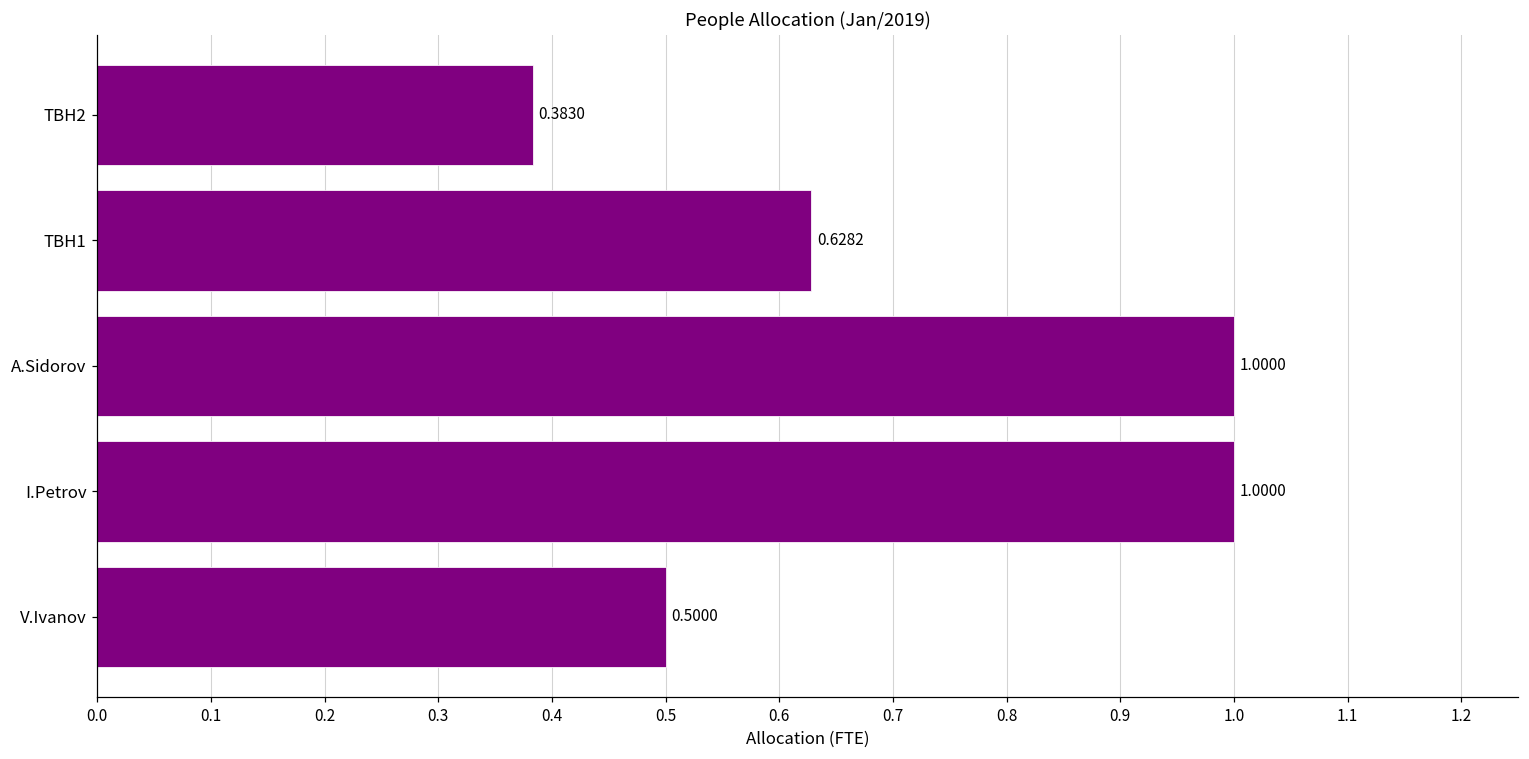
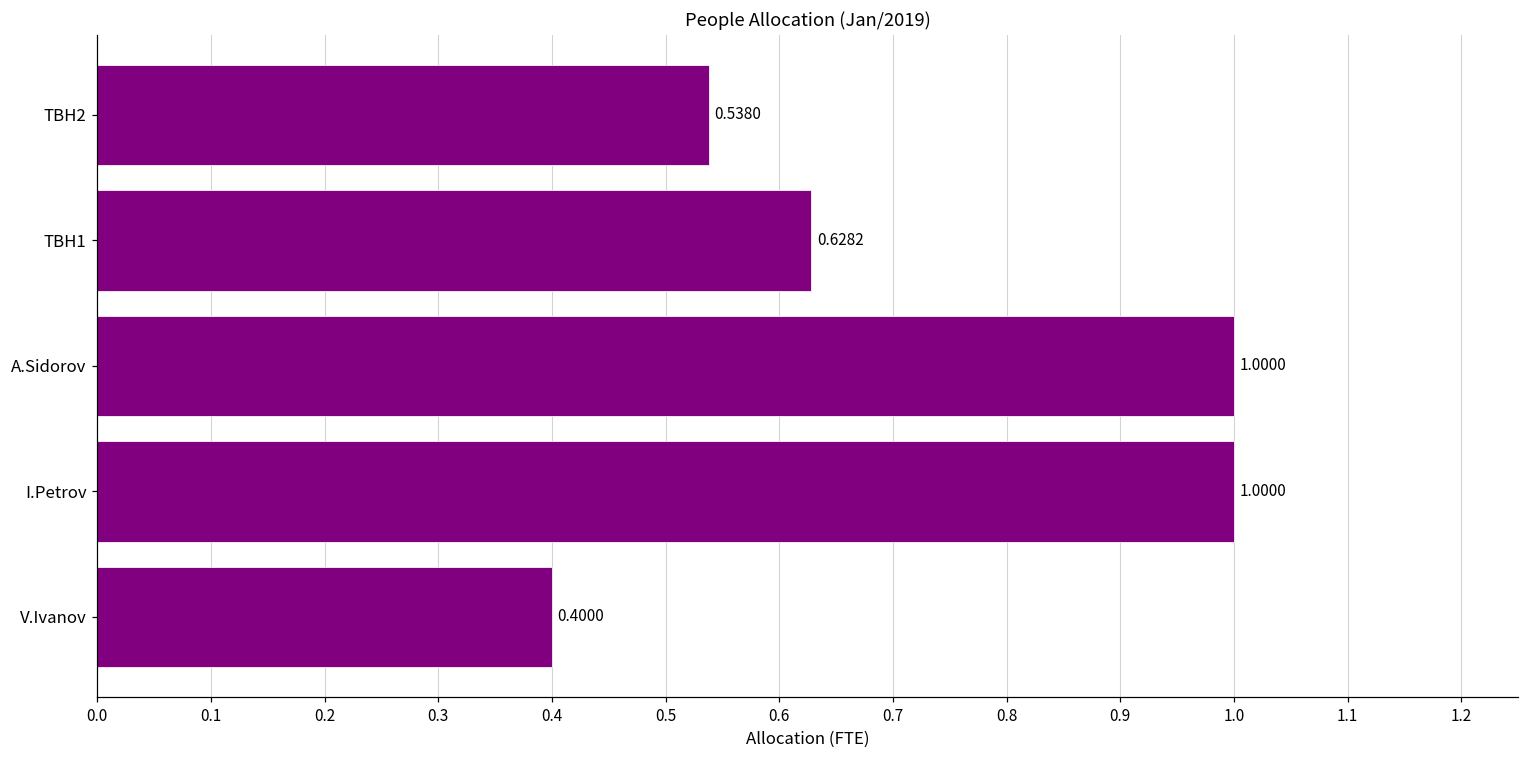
TBH2: 0.3830 -> 0.5380
V.Ivanov: 0.5000 -> 0.4000
